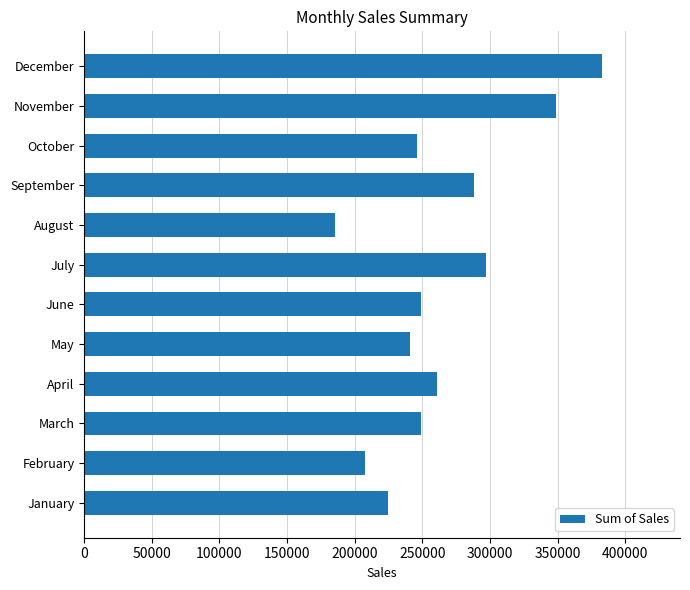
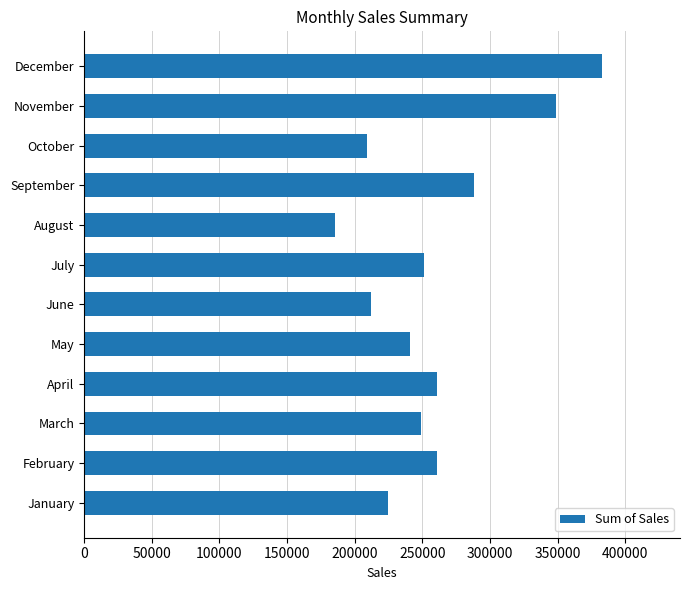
October: 246000 -> 209000
July: 297000 -> 251000
June: 249000 -> 212000
February: 208000 -> 261000
